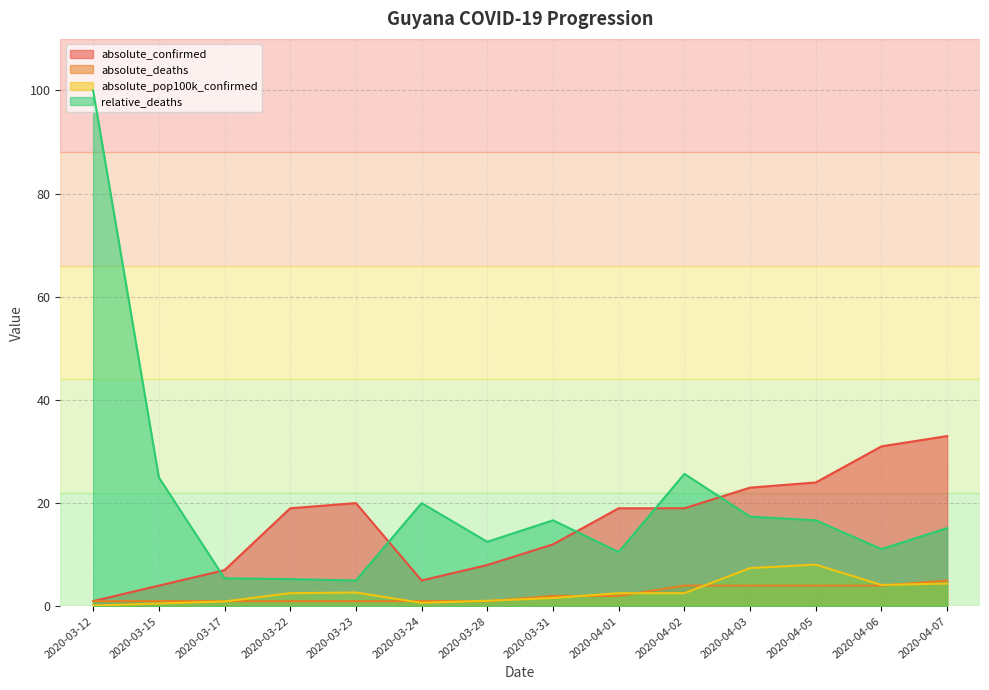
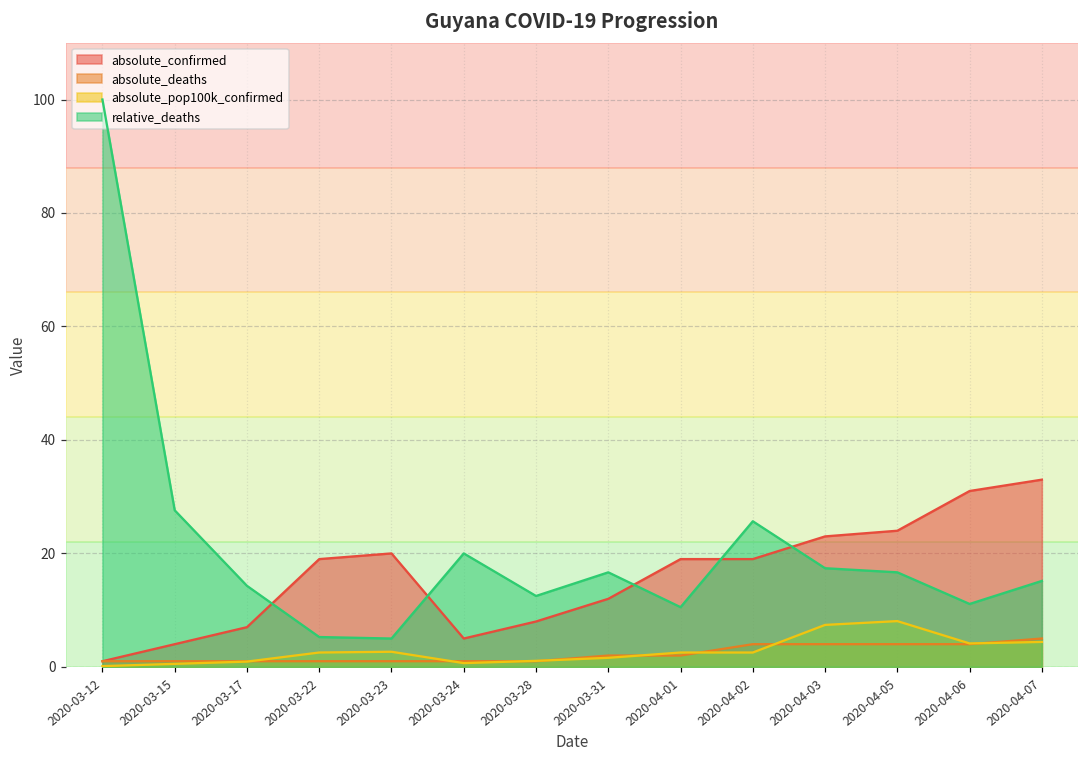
relative_deaths, 2020-03-15: 25 -> 28
relative_deaths, 2020-03-17: 5 -> 14
